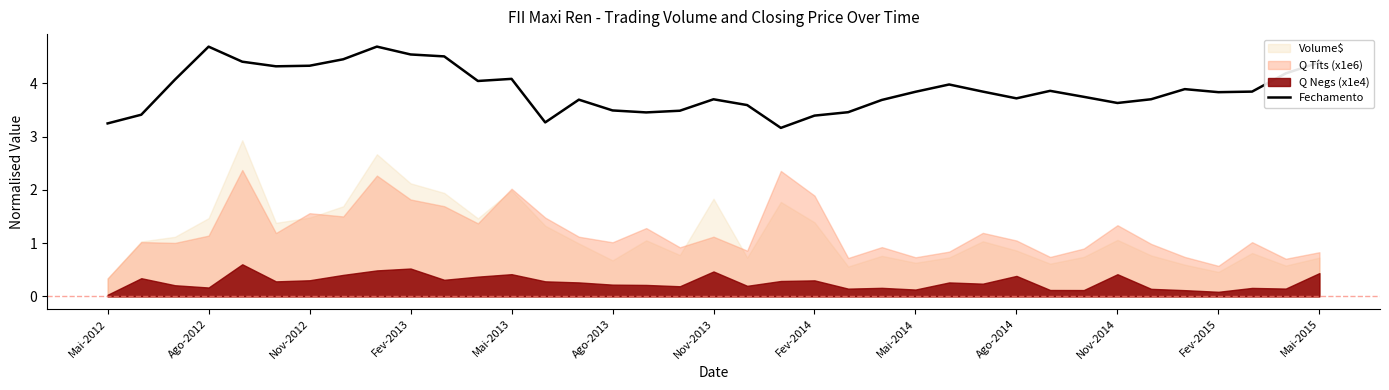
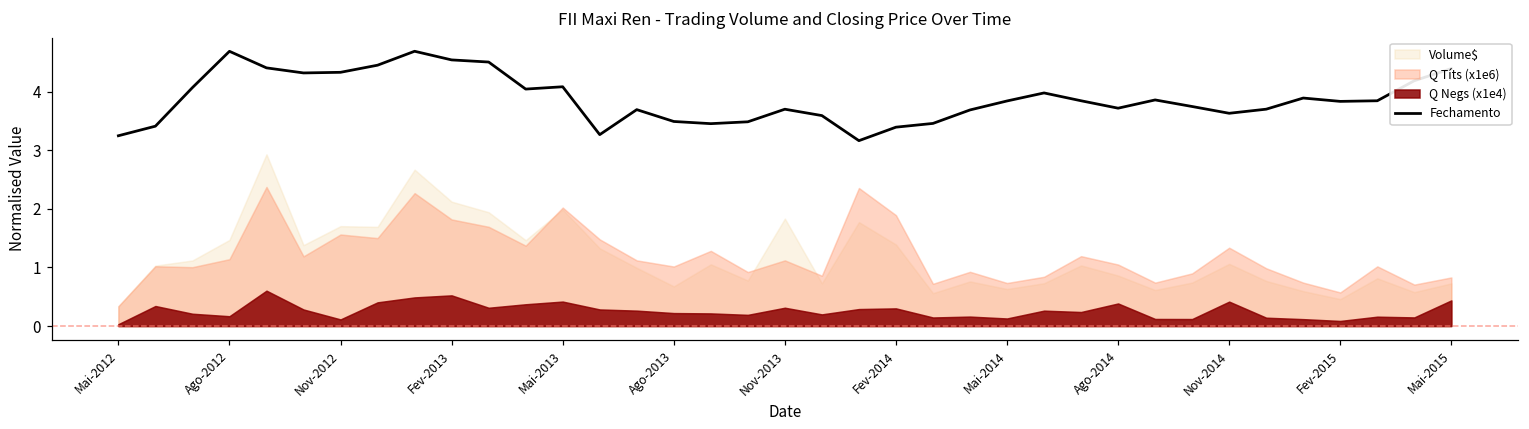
Volume$, Nov-2012: 1.5 -> 1.7
Q Negs (x1e4), Nov-2012: 0.3 -> 0.1
Q Negs (x1e4), Nov-2013: 0.5 -> 0.3
